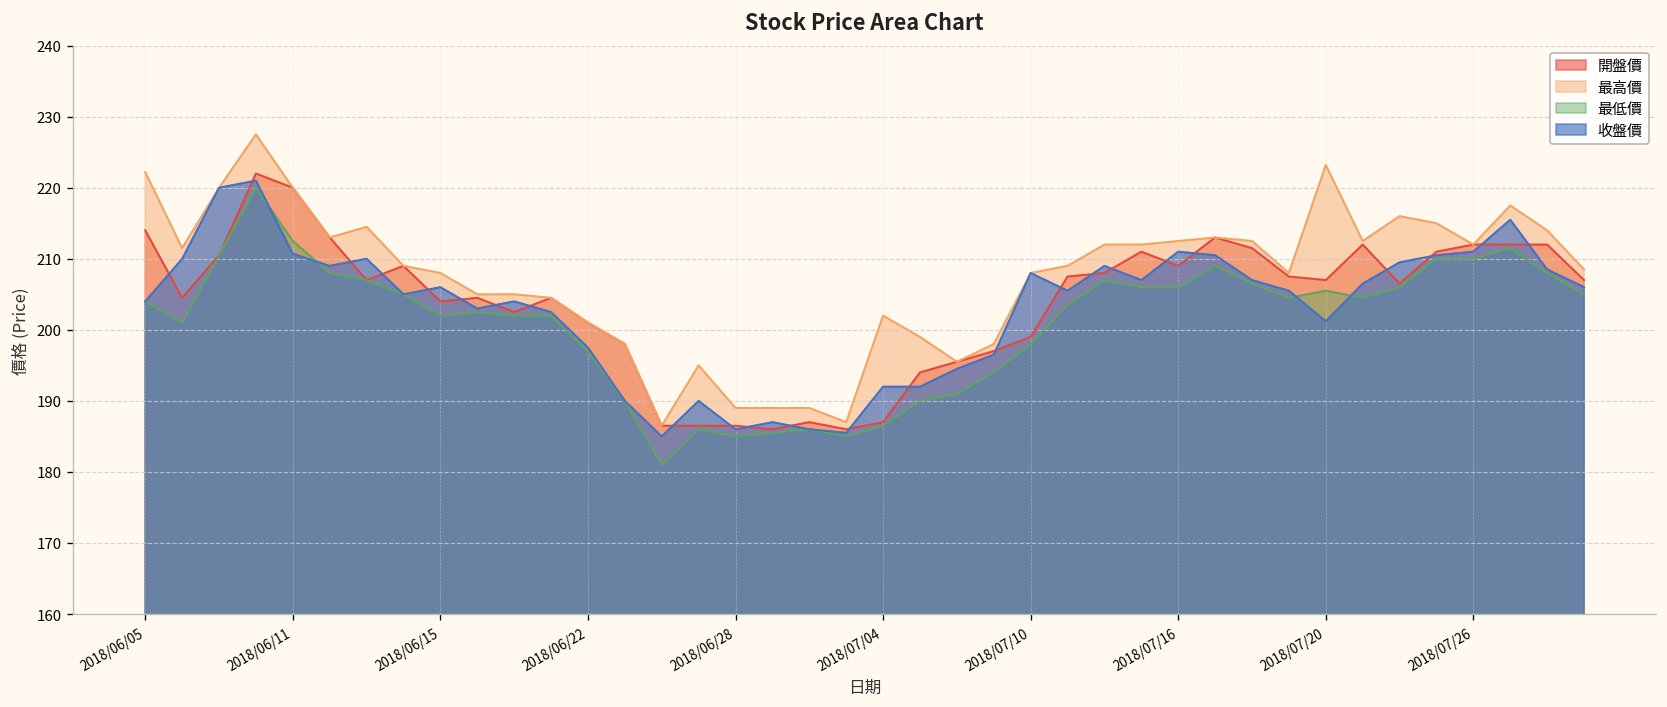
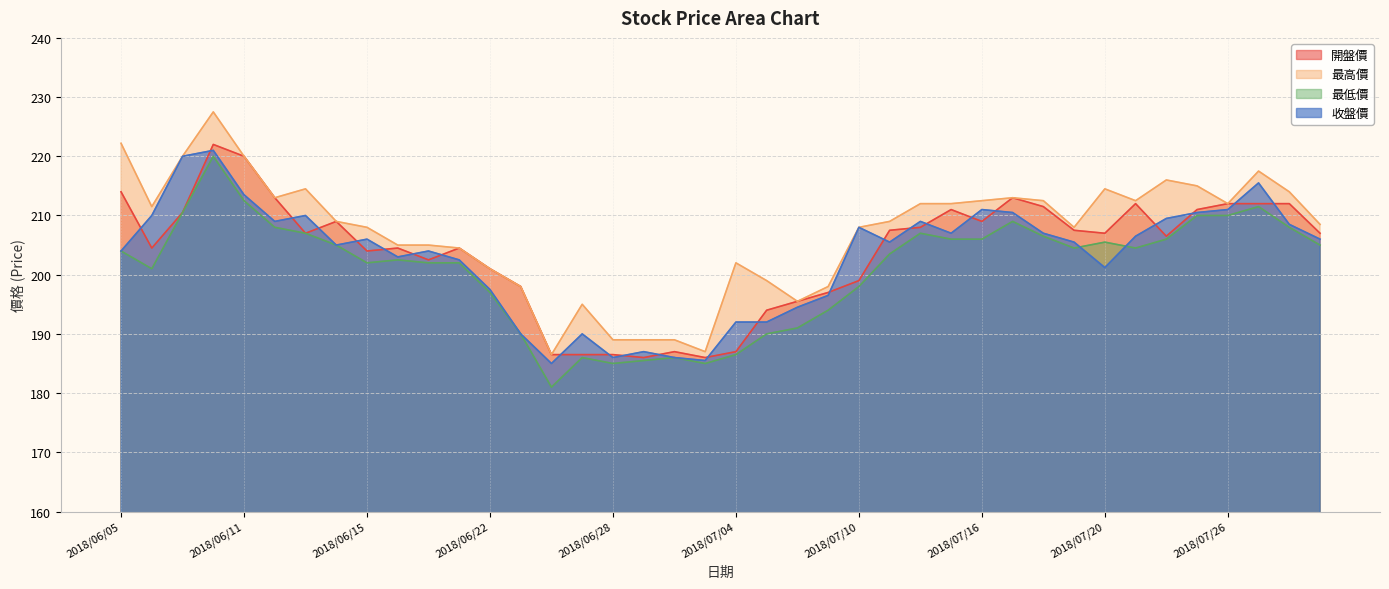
收盤價, 2018/06/11: 211 -> 214
最高價, 2018/07/20: 223 -> 215
